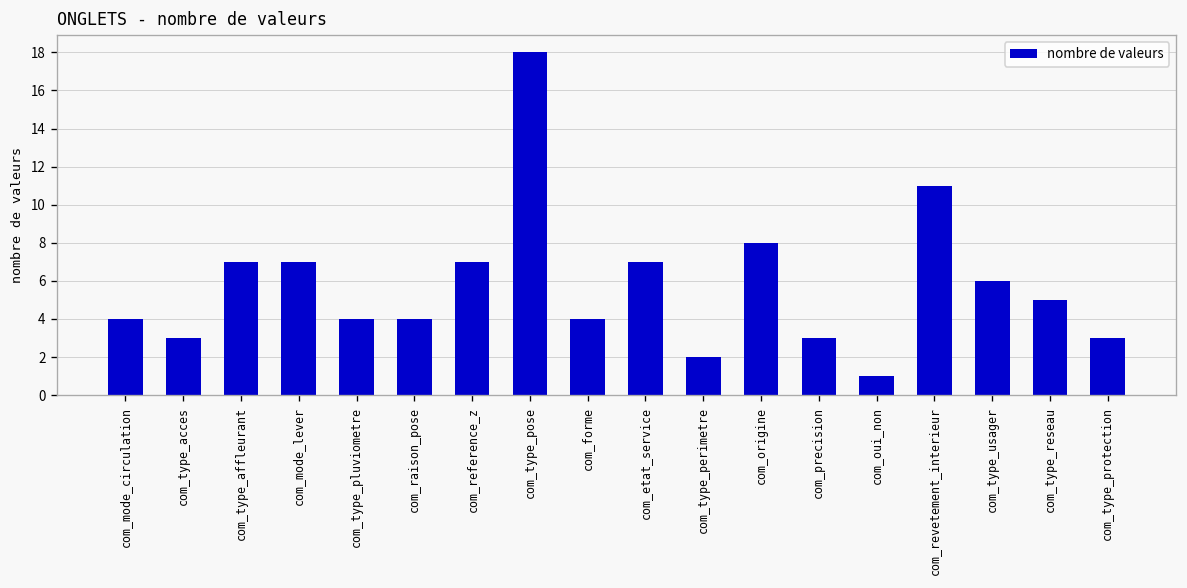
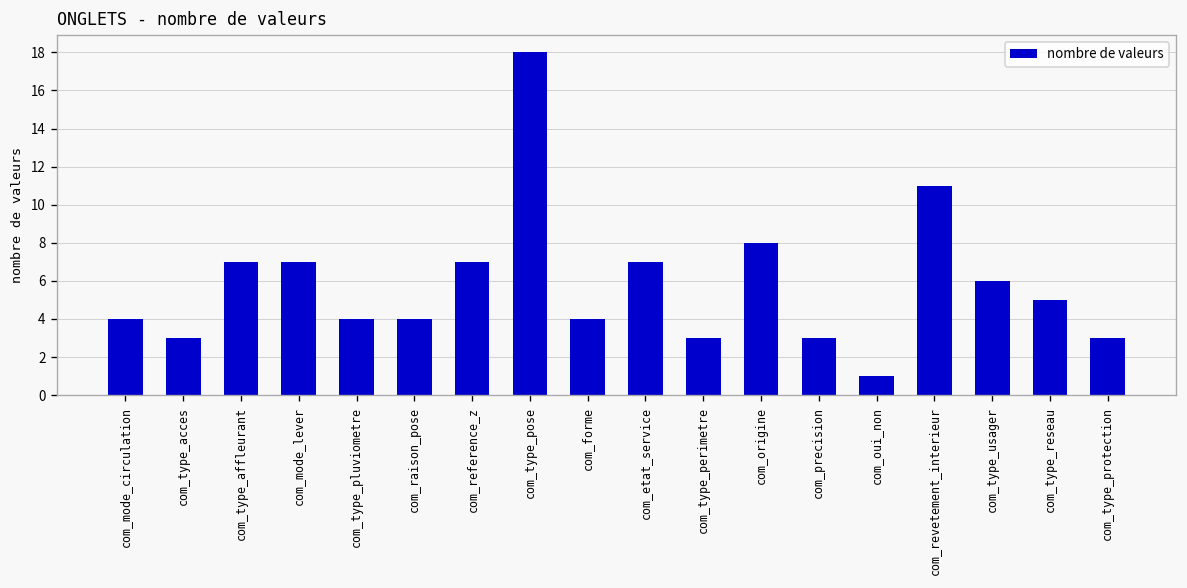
com_type_perimetre: 2 -> 3
